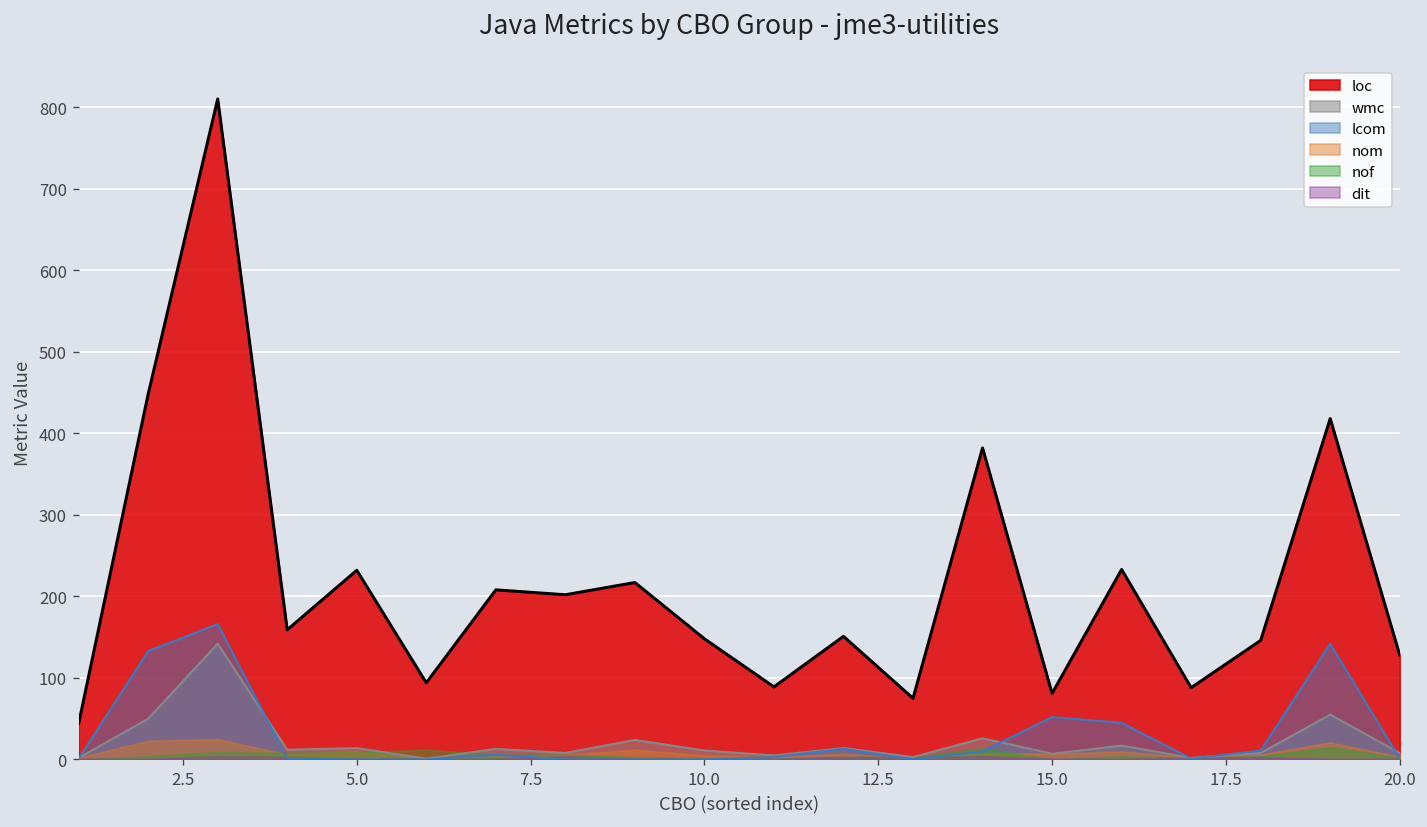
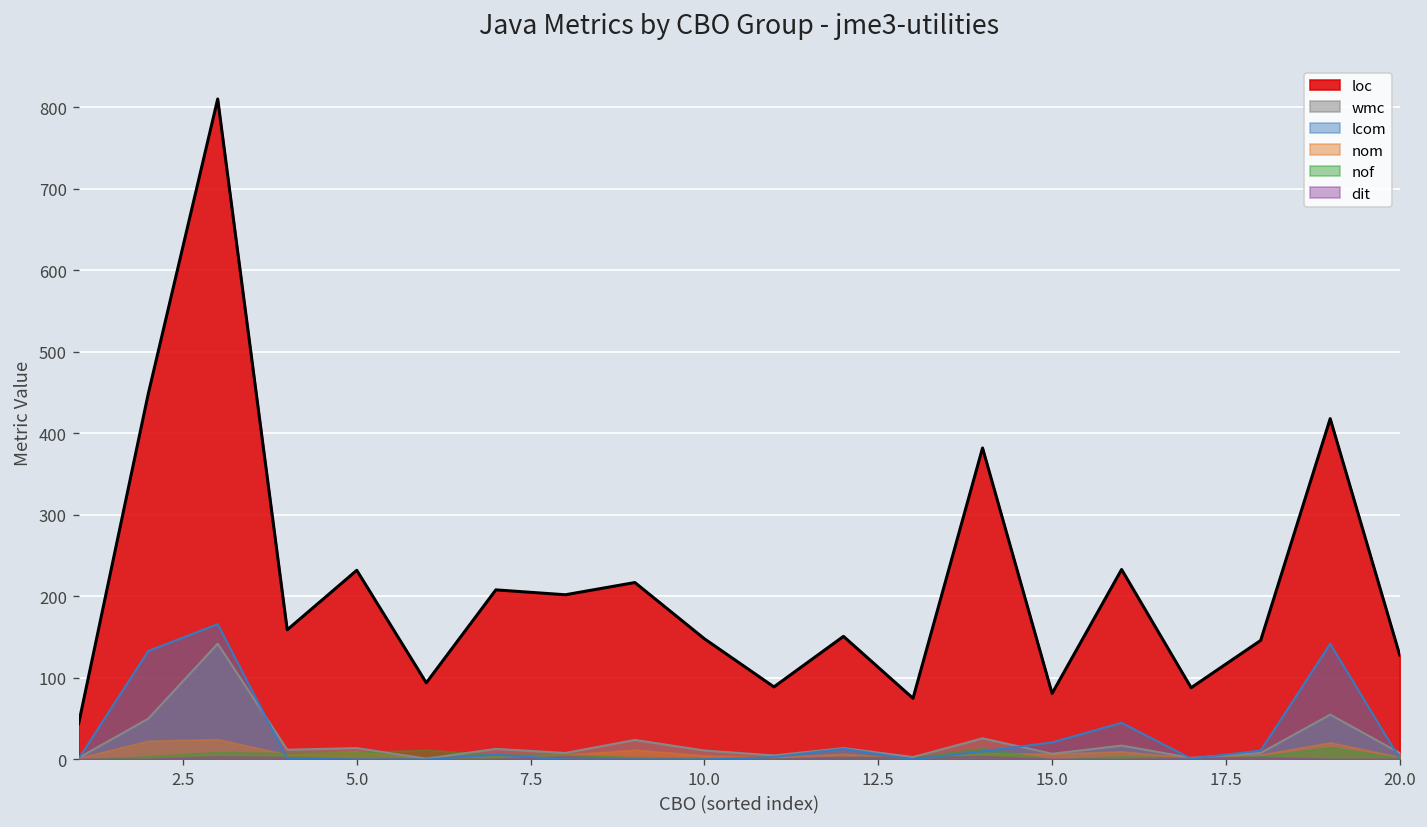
lcom, 15.0: 50 -> 20
